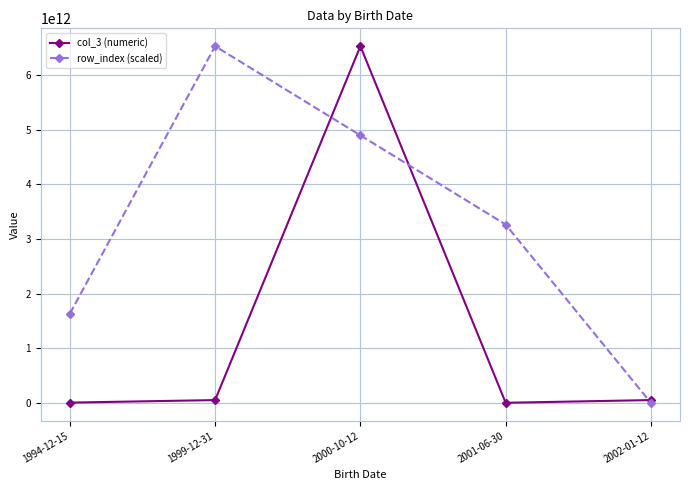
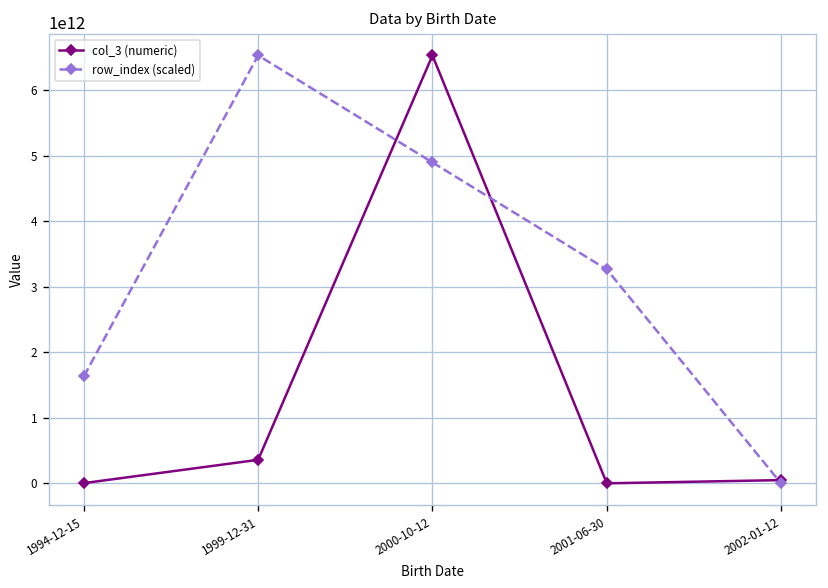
col_3 (numeric), 1999-12-31: 100000000000 -> 400000000000
